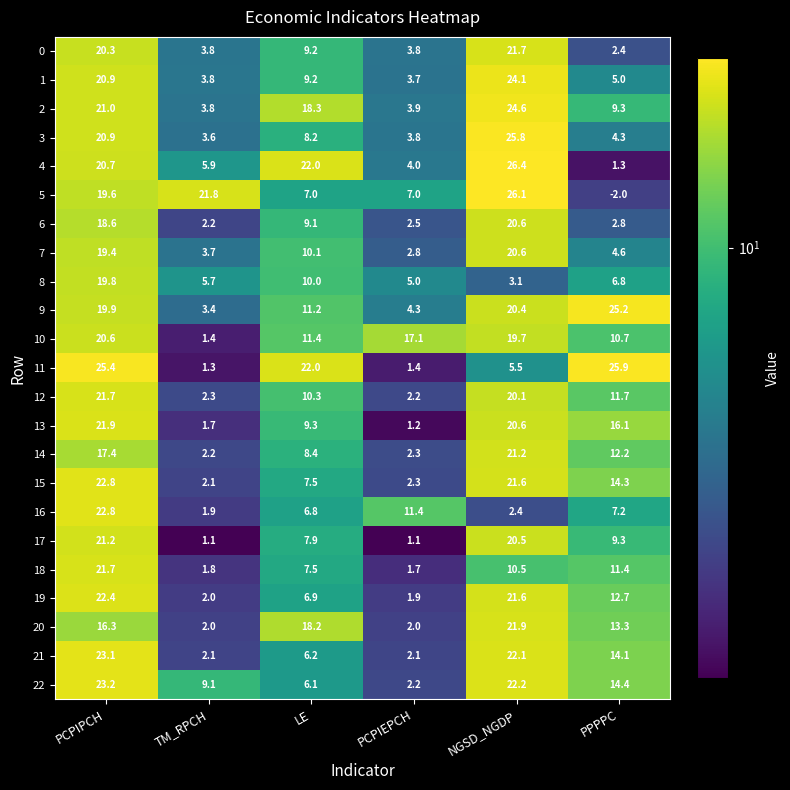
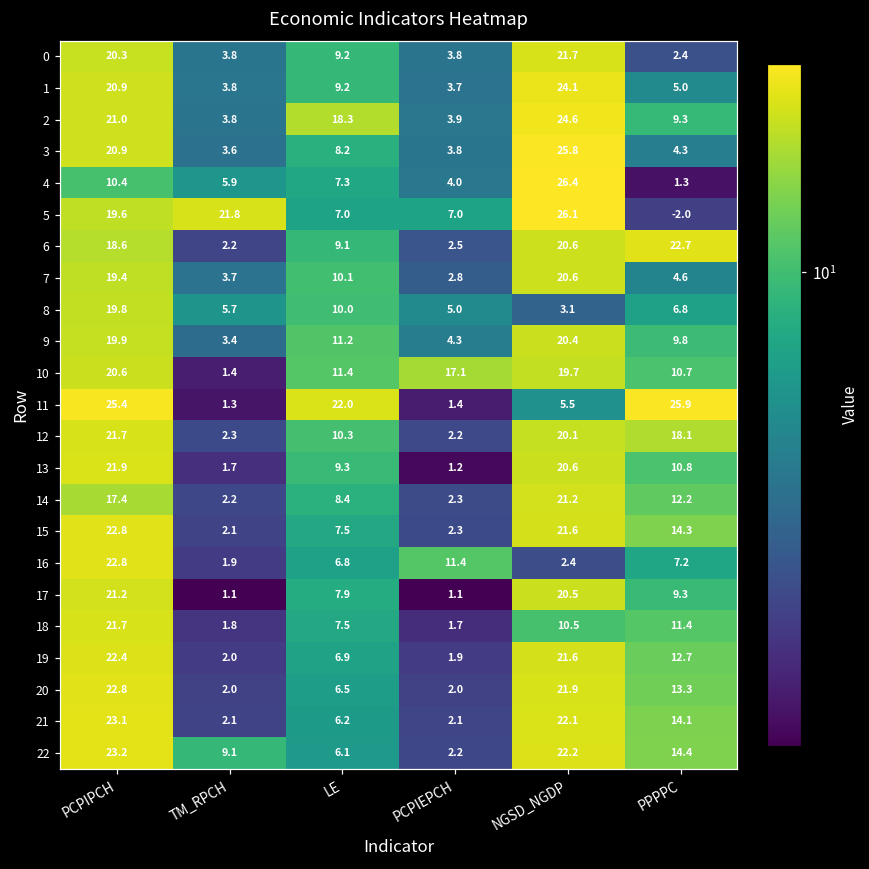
4, PCPIPCH: 20.7 -> 10.4
4, LE: 22.0 -> 7.3
6, PPPPC: 2.8 -> 22.7
9, PPPPC: 25.2 -> 9.8
12, PPPPC: 11.7 -> 18.1
13, PPPPC: 16.1 -> 10.8
20, PCPIPCH: 16.3 -> 22.8
20, LE: 18.2 -> 6.5
